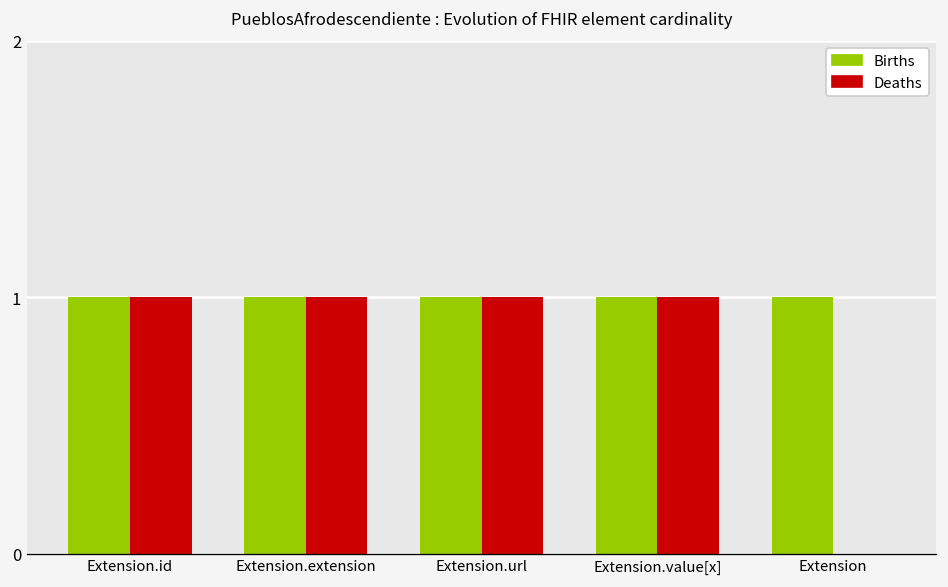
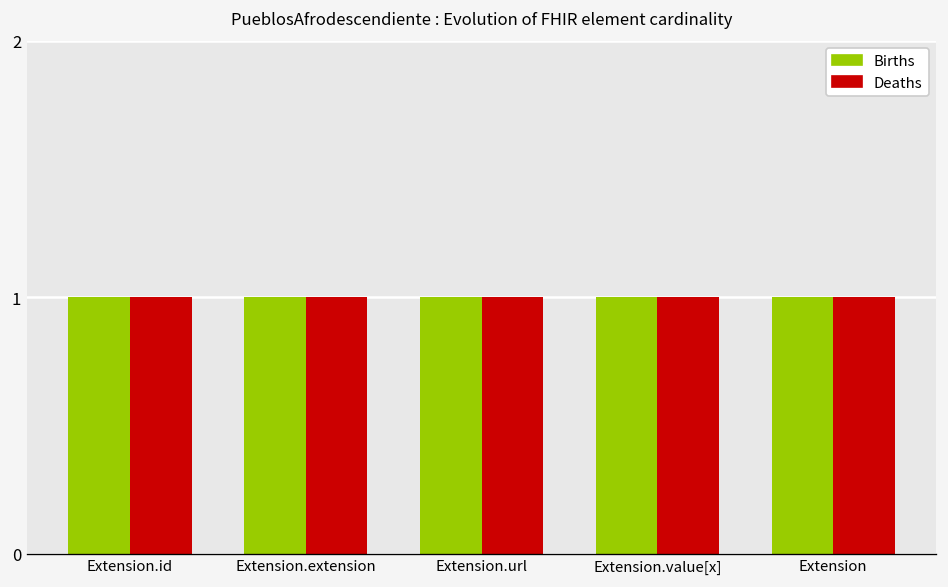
Deaths, Extension: 0 -> 1
